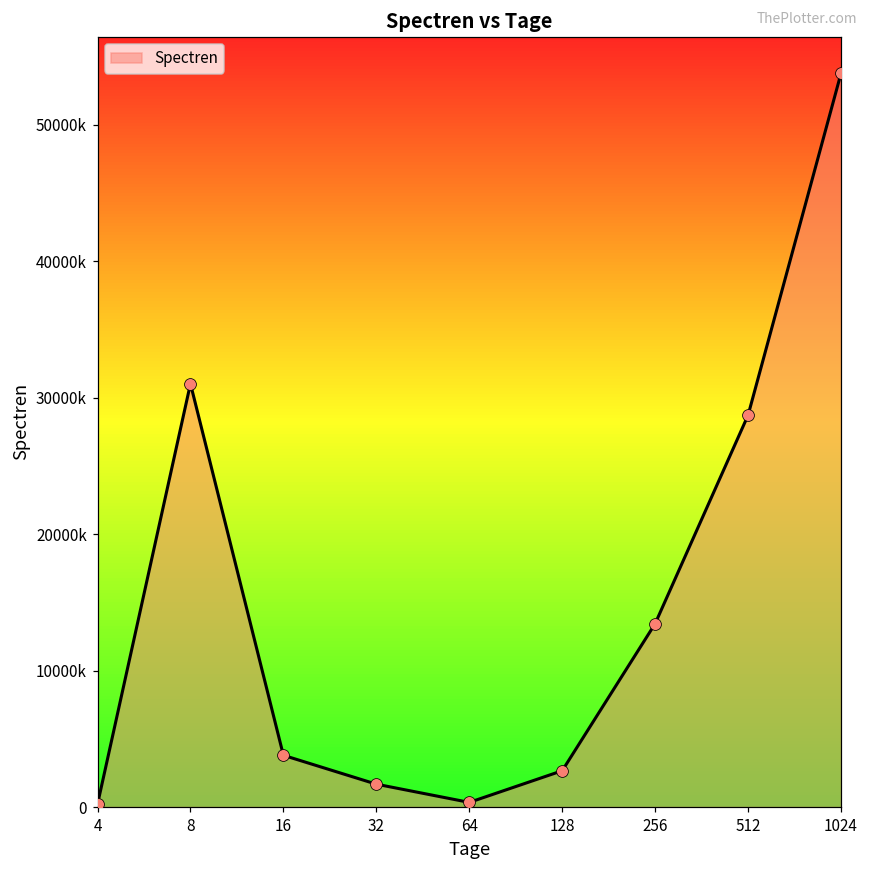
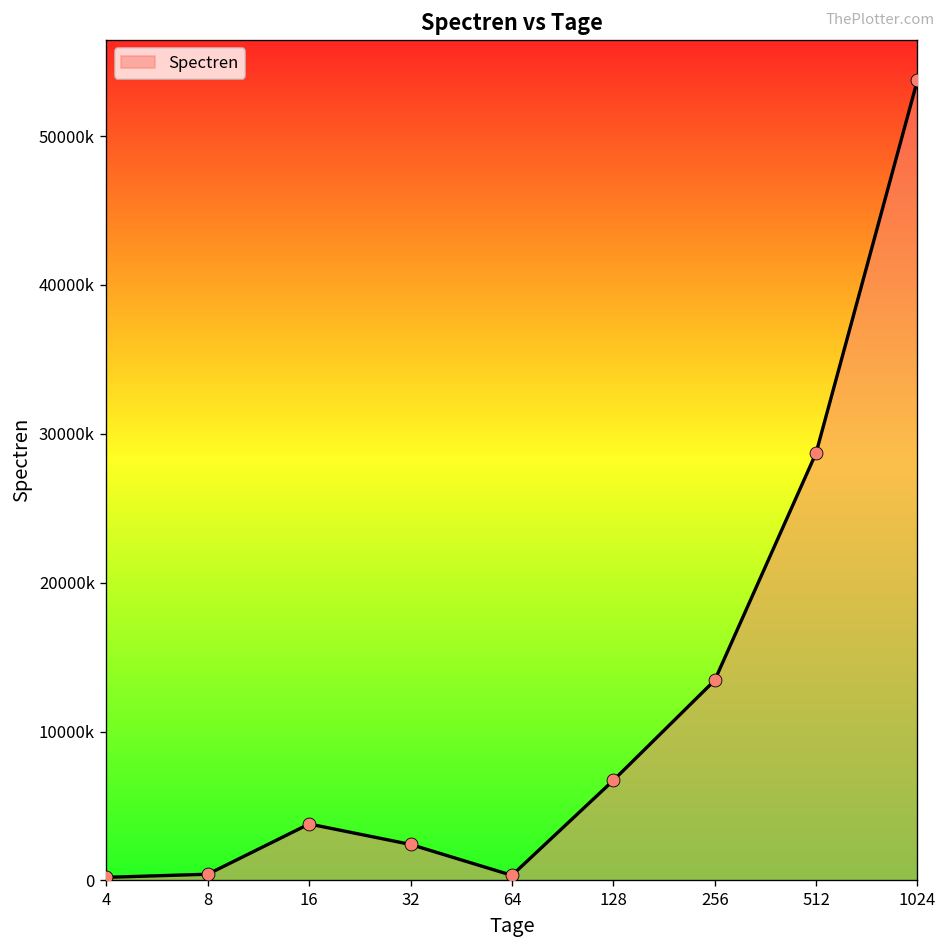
8: 31000000 -> 400000
32: 1700000 -> 2400000
128: 2700000 -> 6700000
